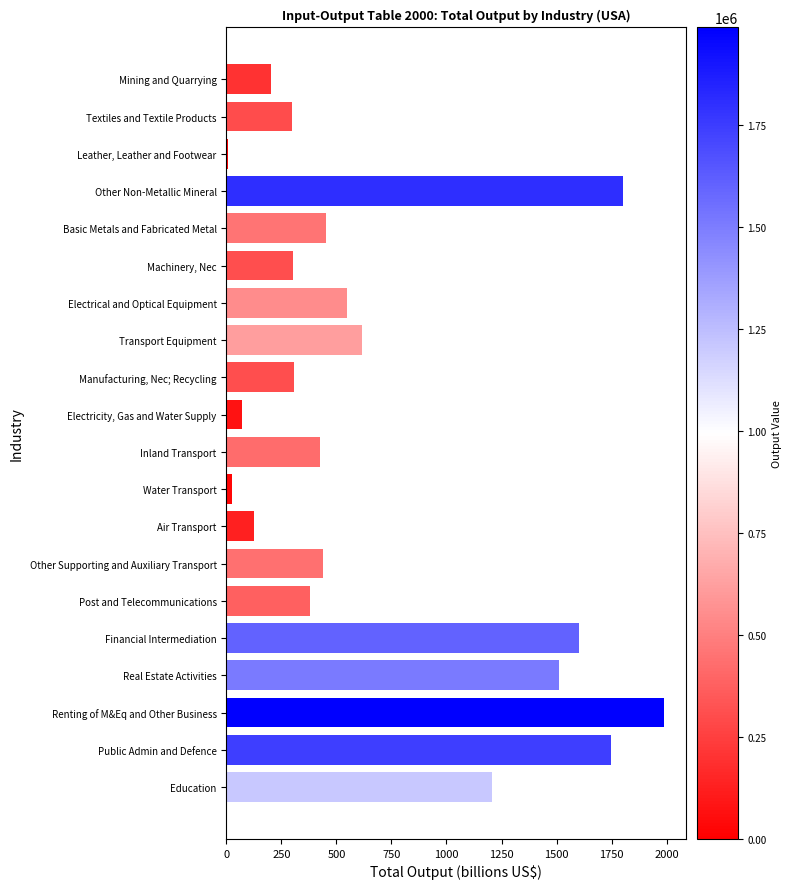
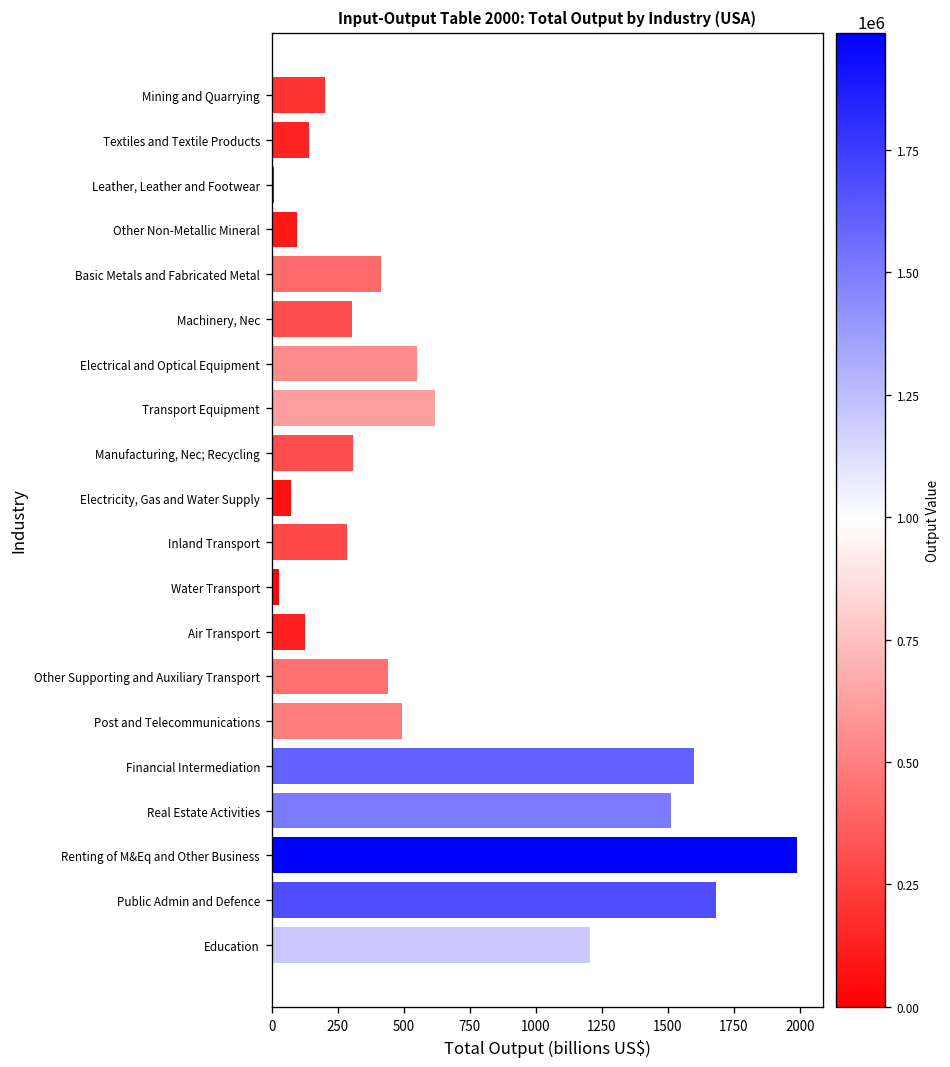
Textiles and Textile Products: 300 -> 140
Other Non-Metallic Mineral: 1800 -> 90
Basic Metals and Fabricated Metal: 450 -> 420
Inland Transport: 430 -> 290
Post and Telecommunications: 380 -> 490
Public Admin and Defence: 1750 -> 1680
